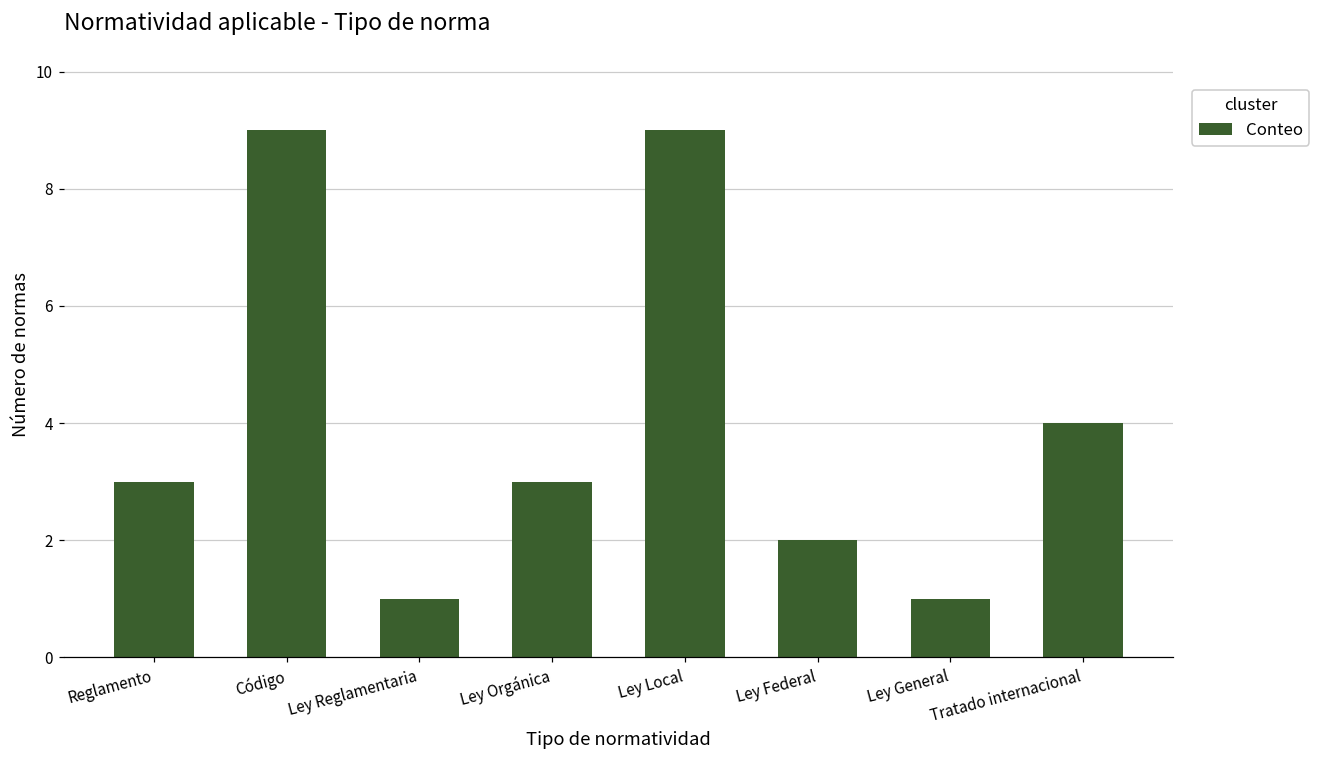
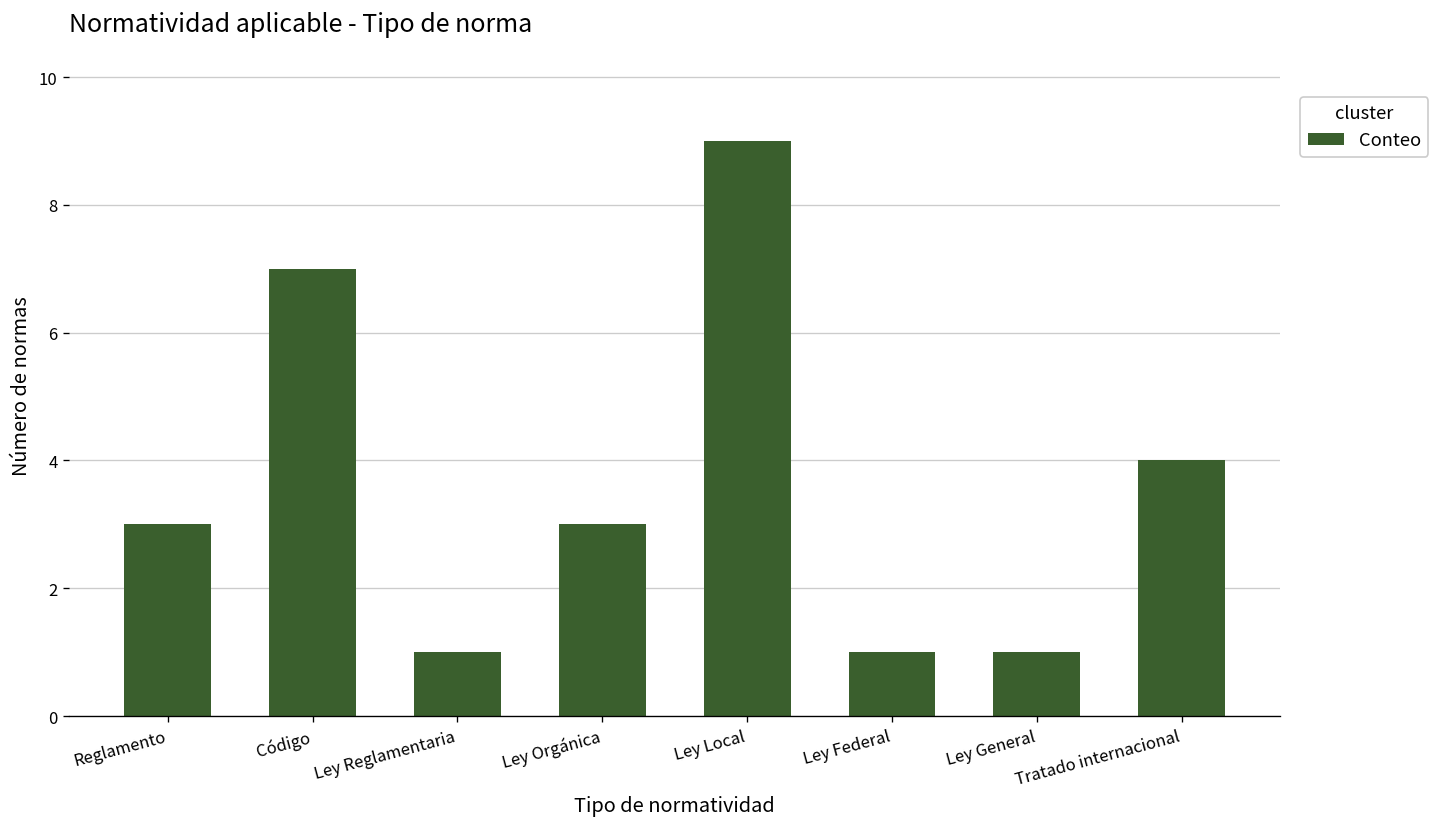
Código: 9 -> 7
Ley Federal: 2 -> 1
